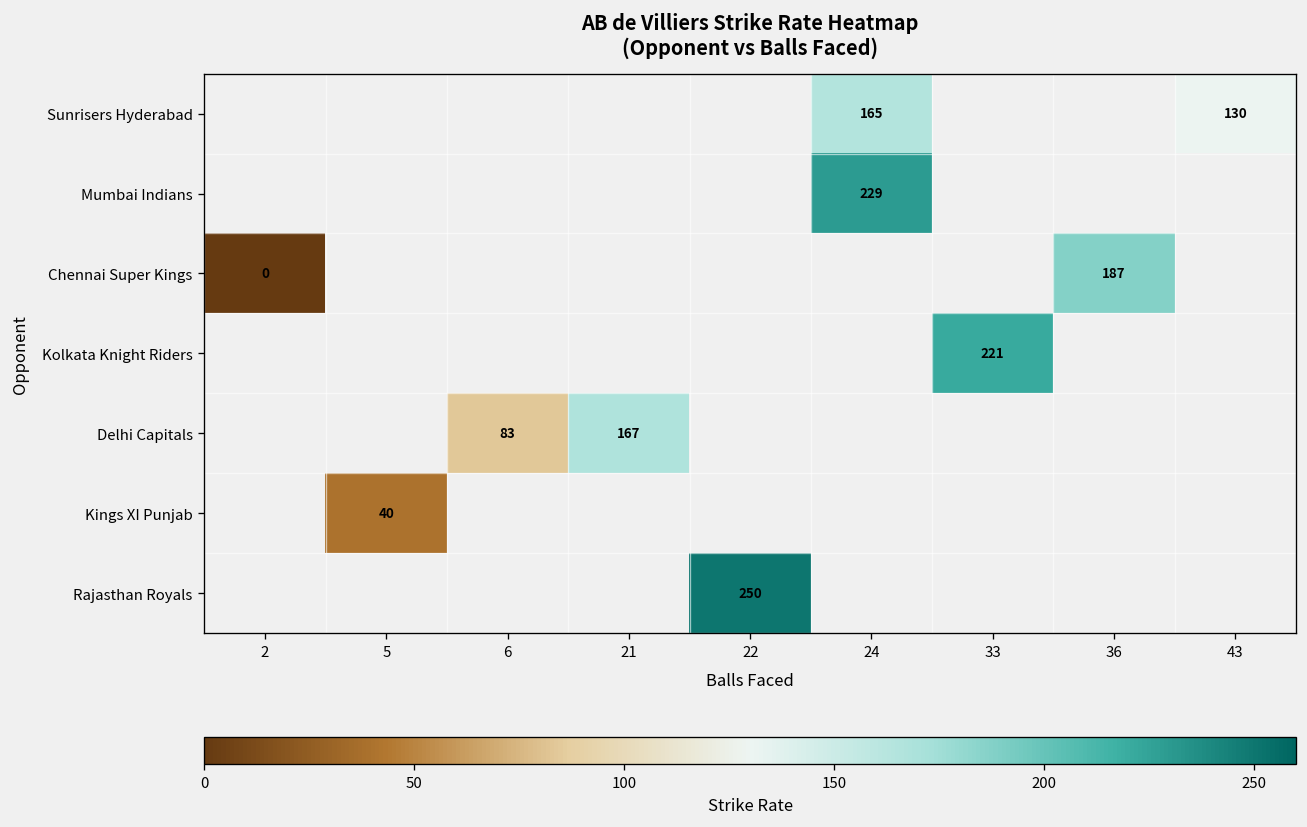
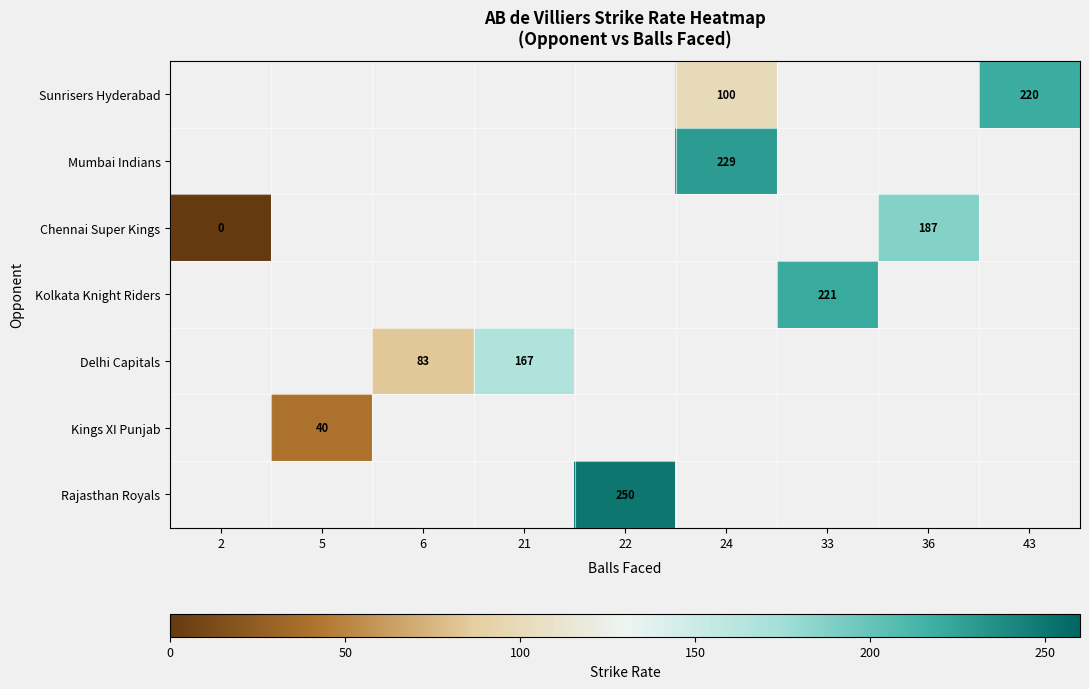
Sunrisers Hyderabad, 24: 165 -> 100
Sunrisers Hyderabad, 43: 130 -> 220
